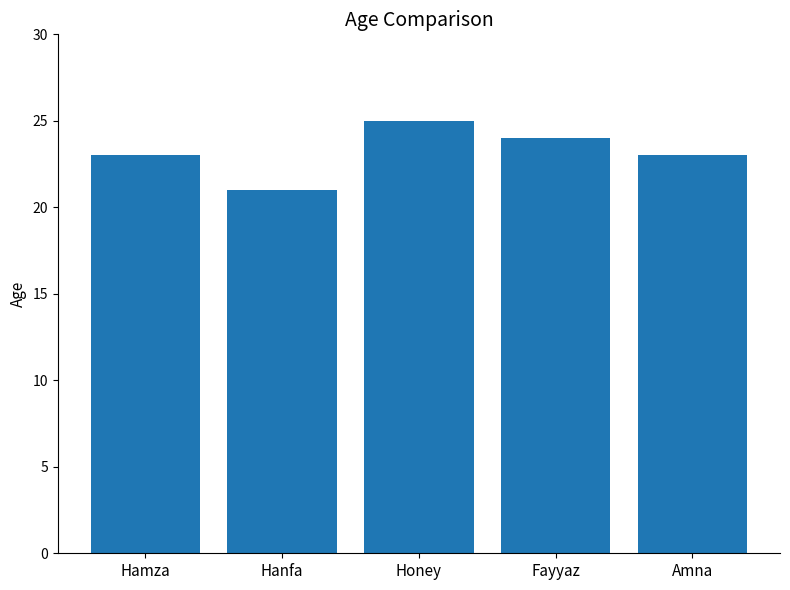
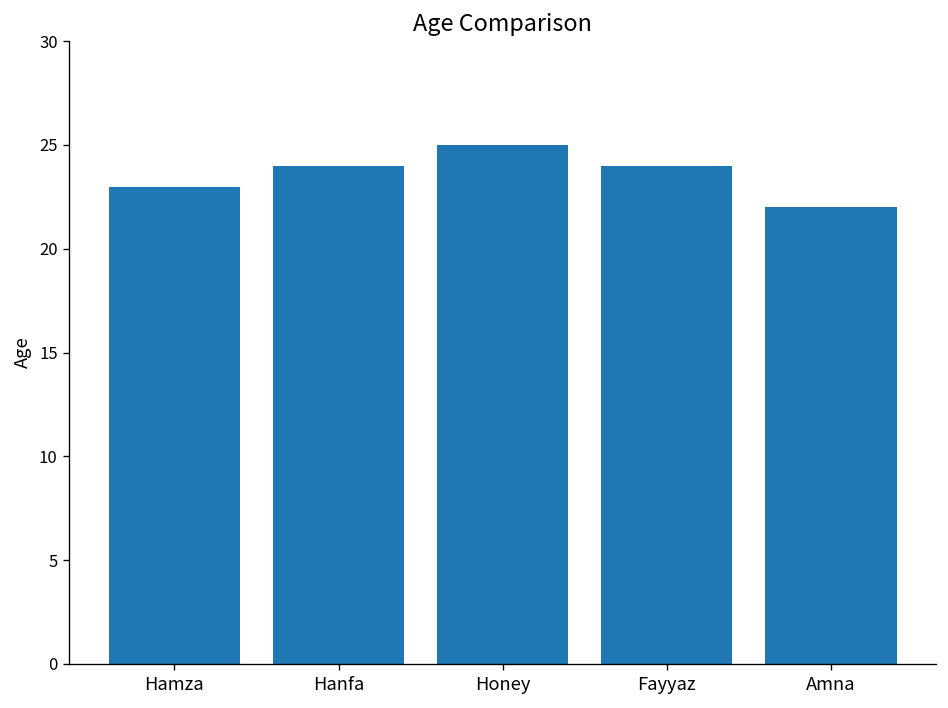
Hanfa: 21 -> 24
Amna: 23 -> 22
